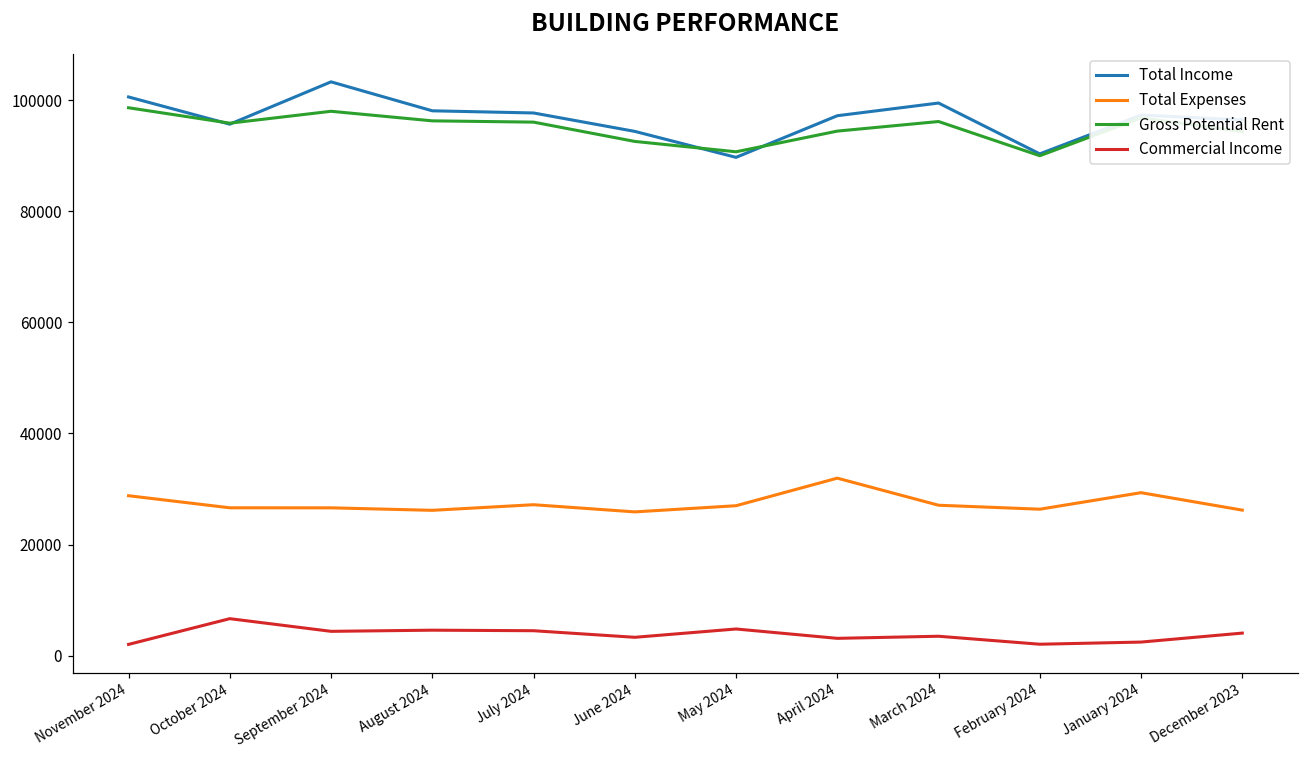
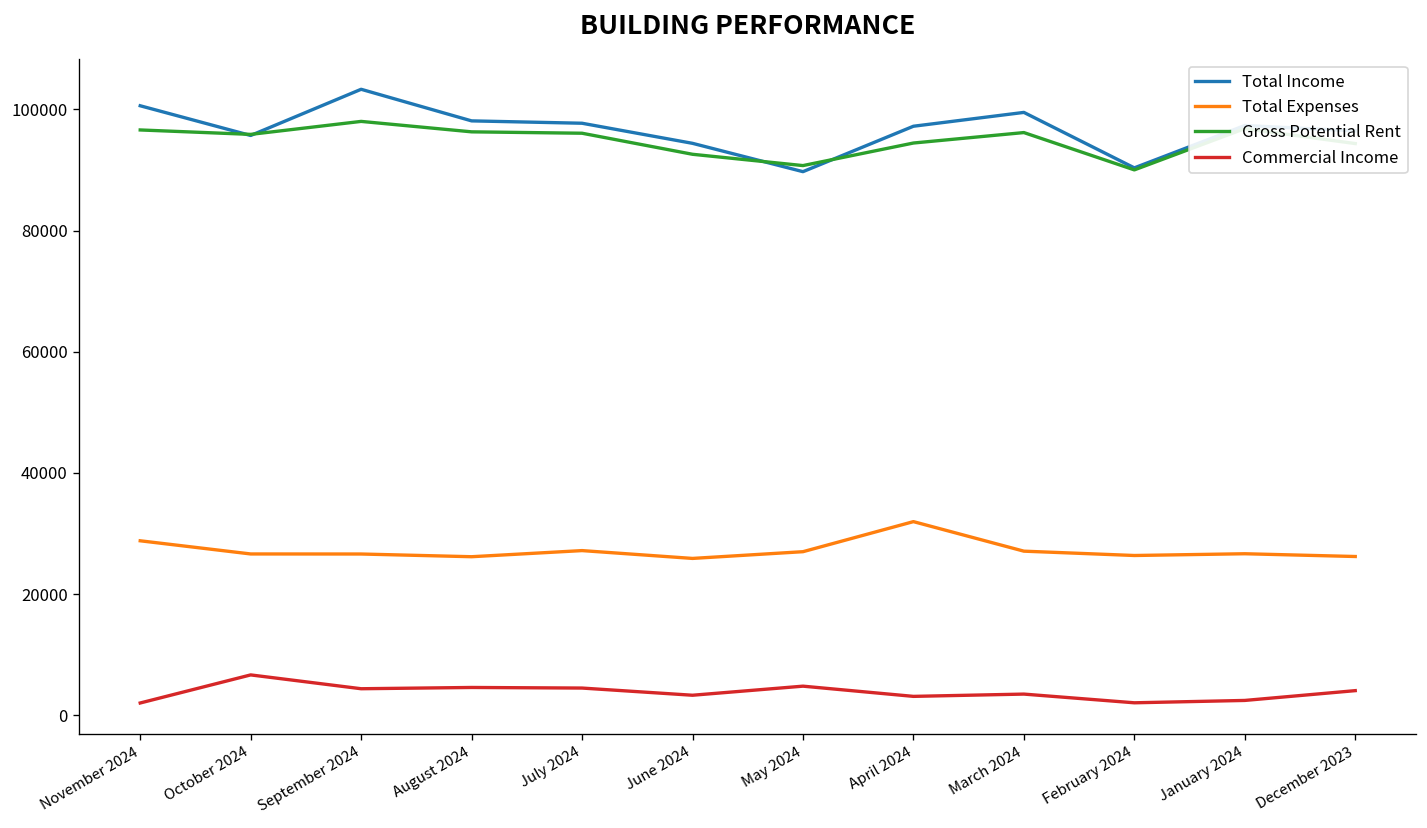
Gross Potential Rent, November 2024: 99000 -> 97000
Total Expenses, January 2024: 29000 -> 27000
